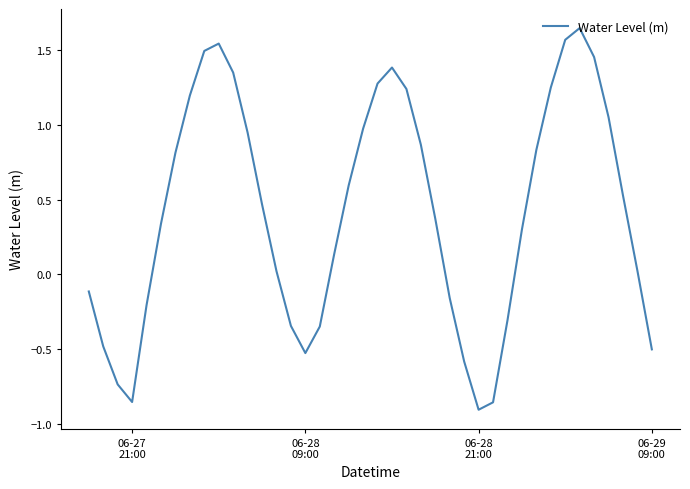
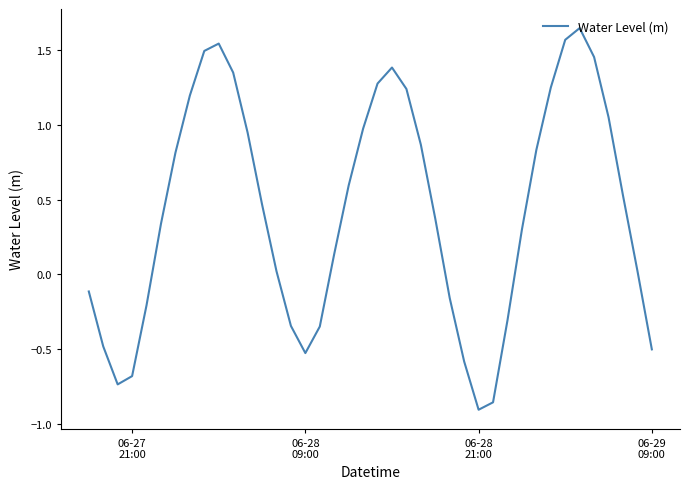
06-27 21:00: -0.85 -> -0.68
